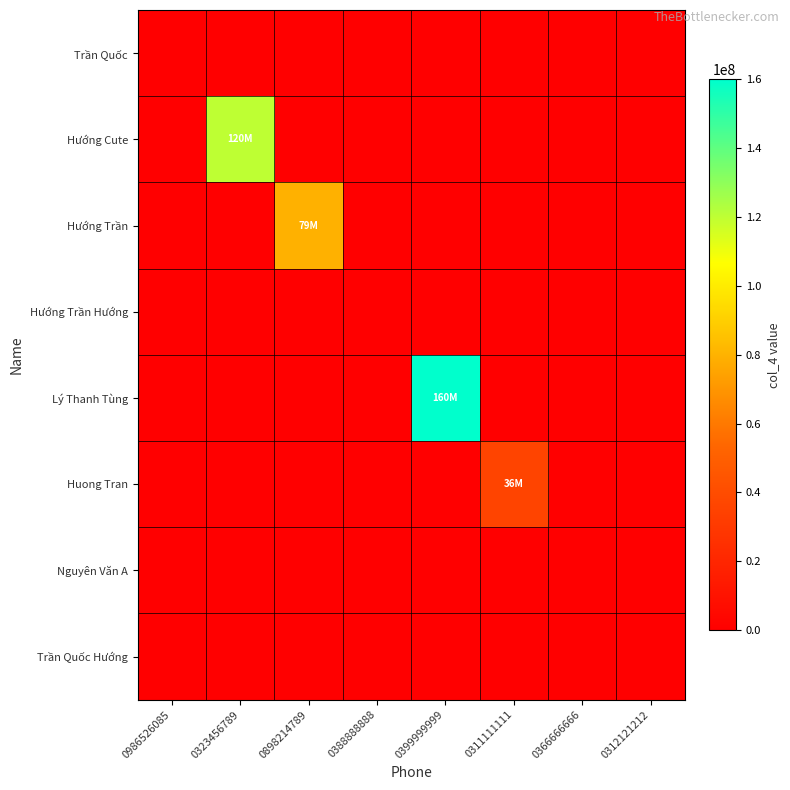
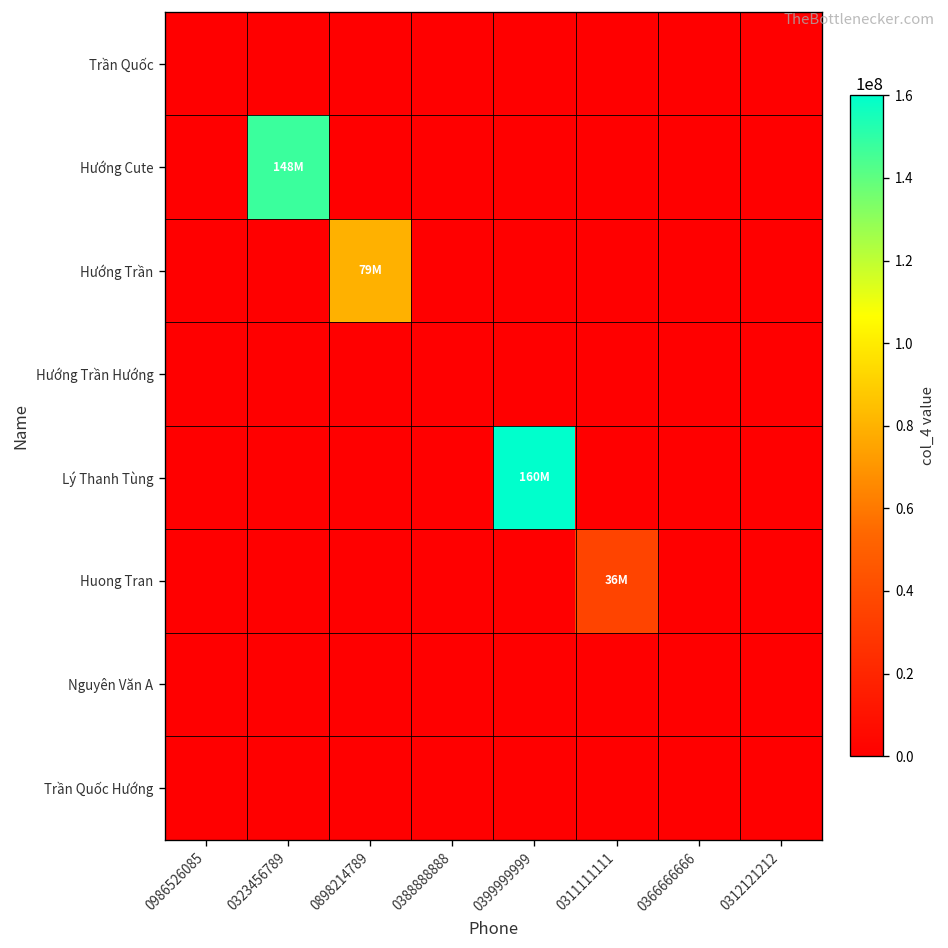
Hướng Cute, 0323456789: 120M -> 148M
